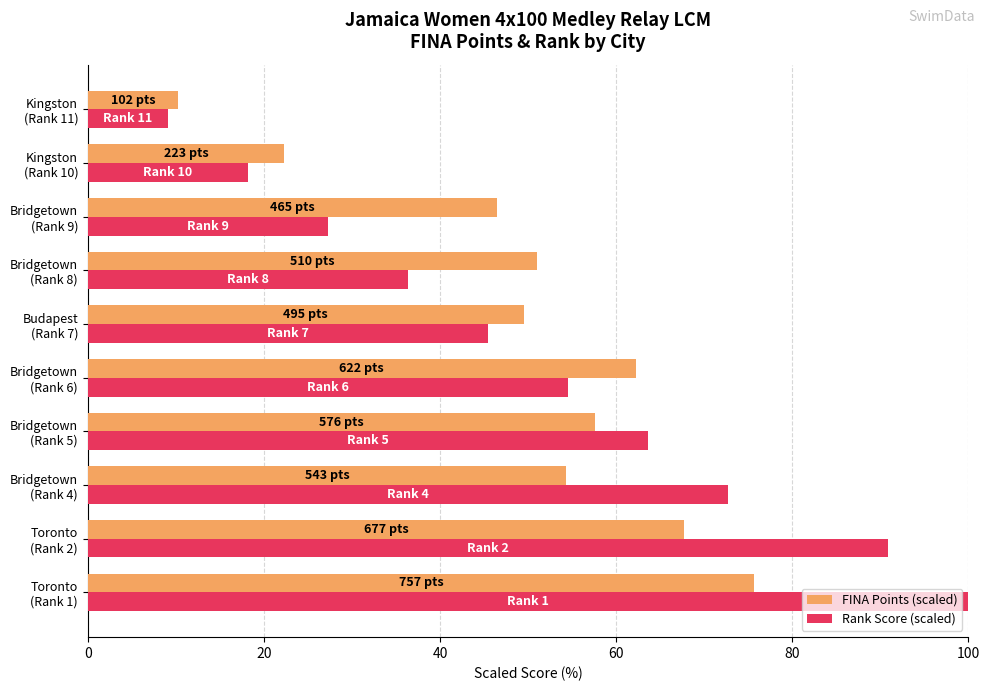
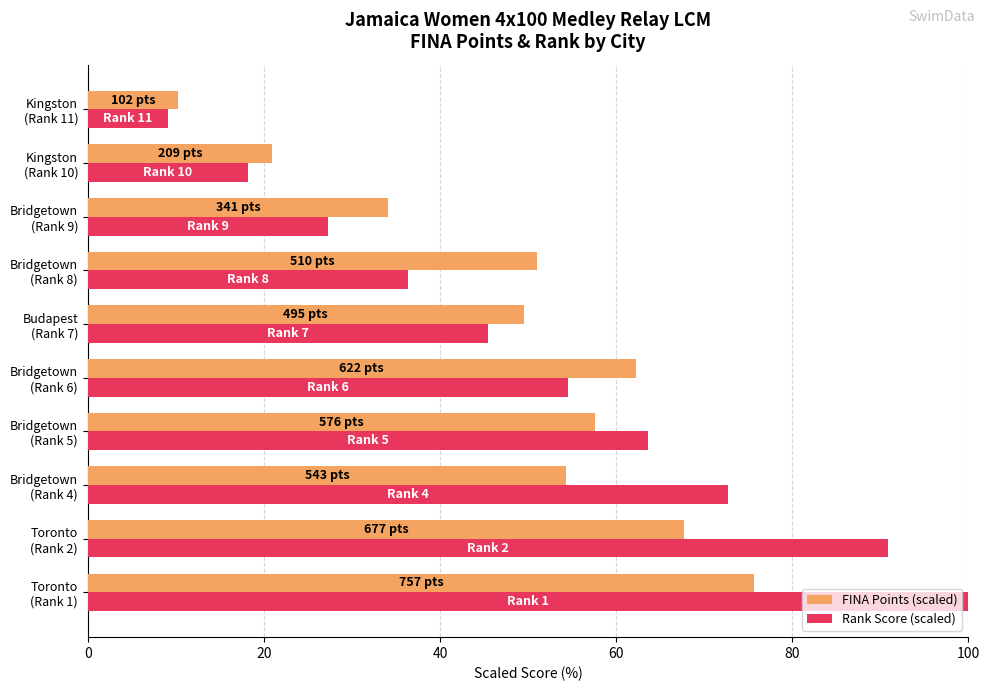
FINA Points (scaled), Kingston (Rank 10): 223 -> 209
FINA Points (scaled), Bridgetown (Rank 9): 465 -> 341
